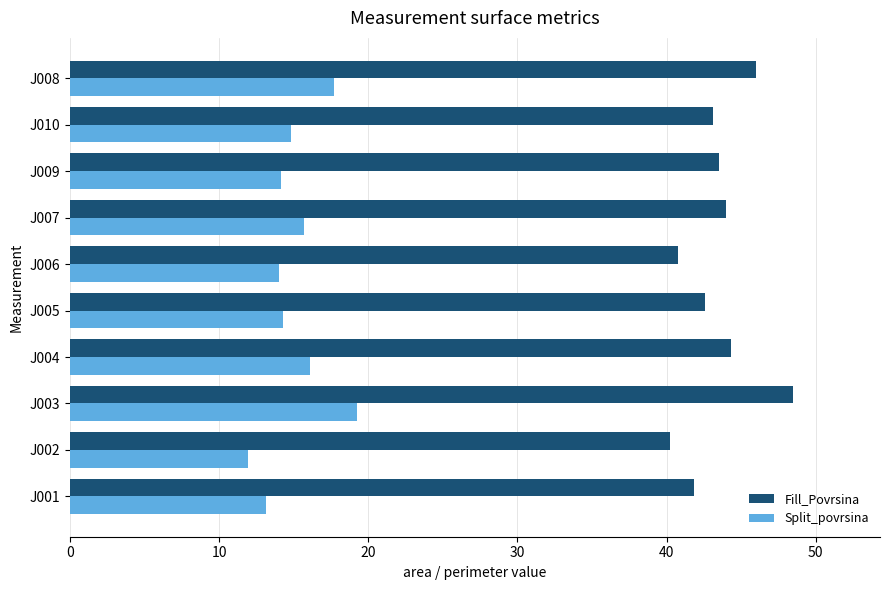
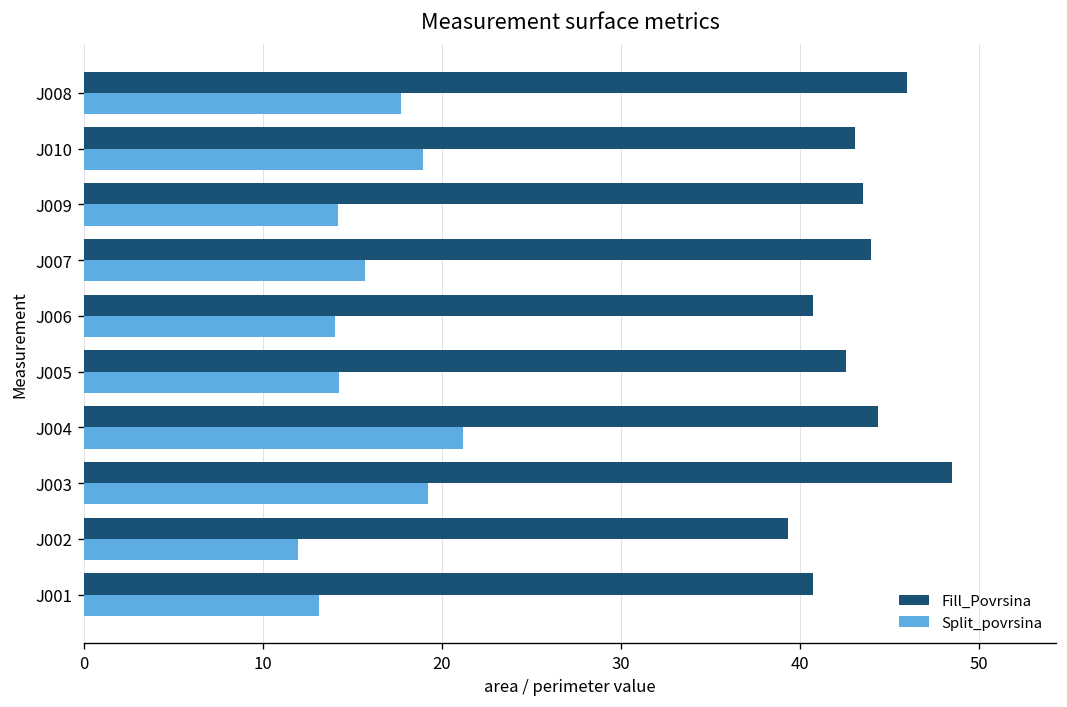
Split_povrsina, J010: 14.8 -> 19.0
Split_povrsina, J004: 16.1 -> 21.2
Fill_Povrsina, J002: 40.2 -> 39.3
Fill_Povrsina, J001: 41.8 -> 40.7
